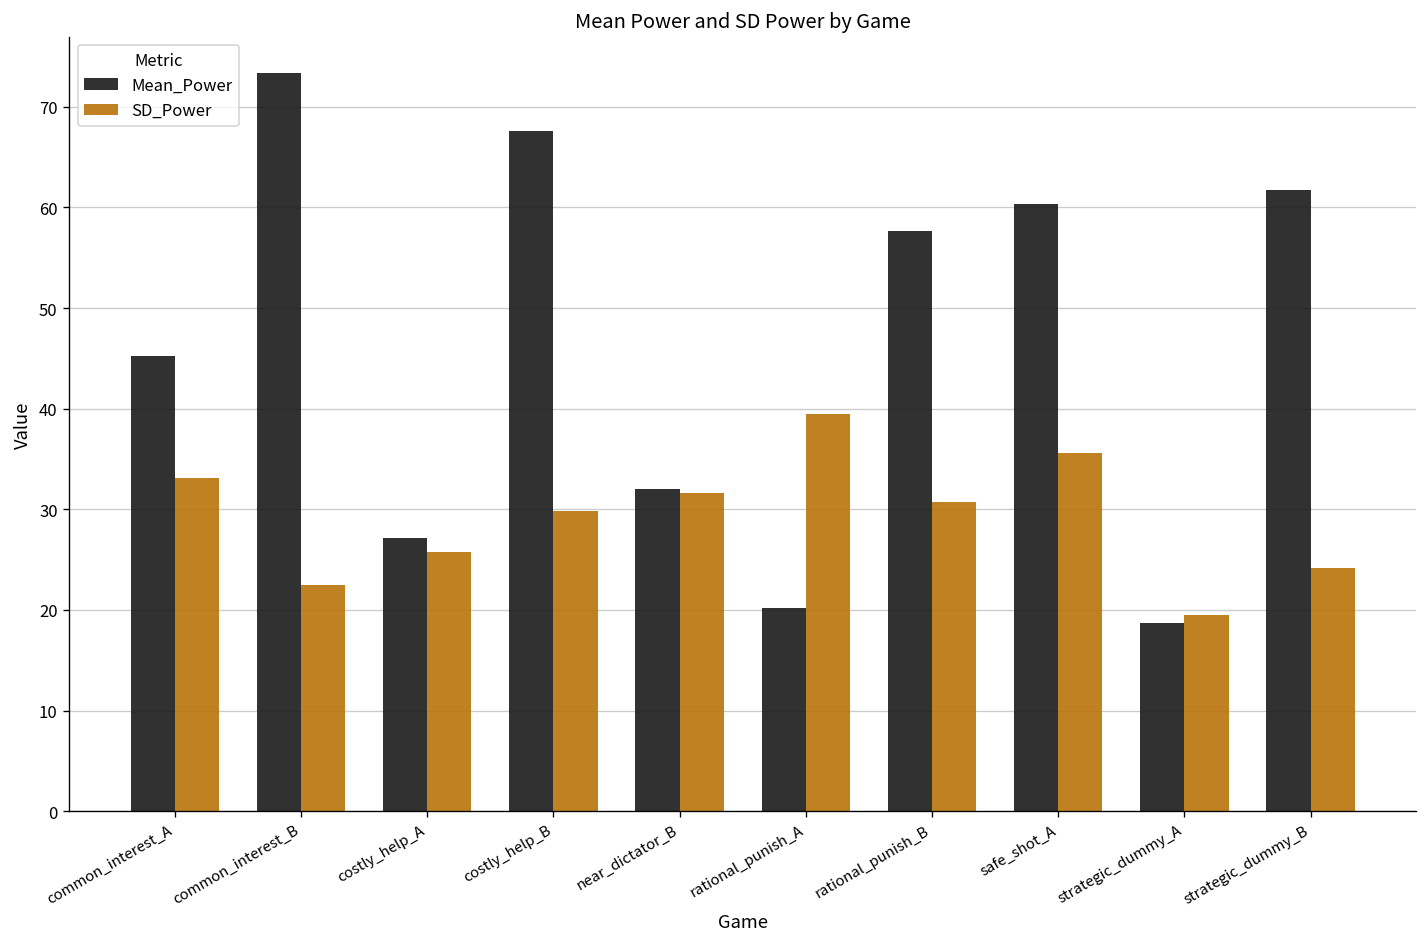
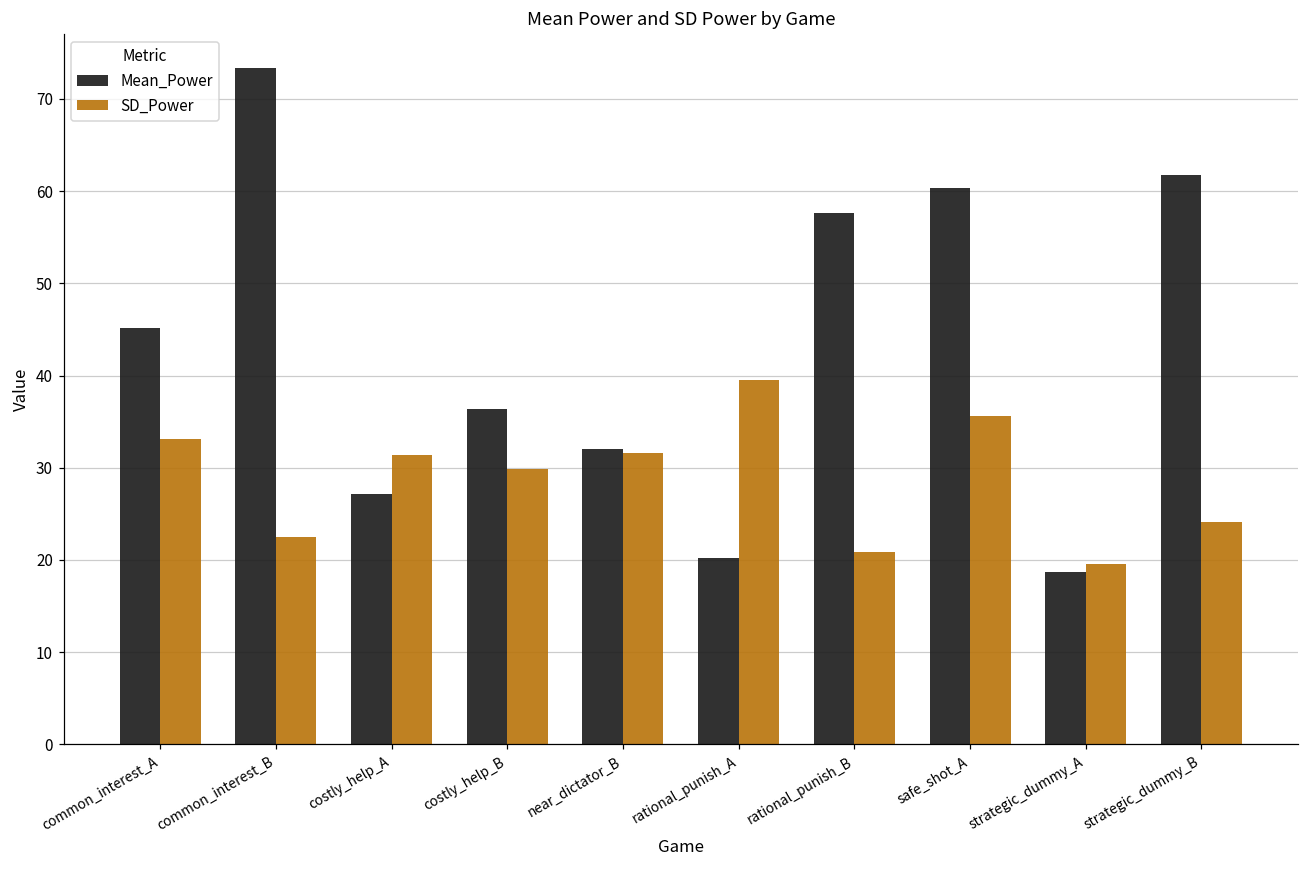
SD_Power, costly_help_A: 26 -> 31
Mean_Power, costly_help_B: 68 -> 36
SD_Power, rational_punish_B: 31 -> 21
